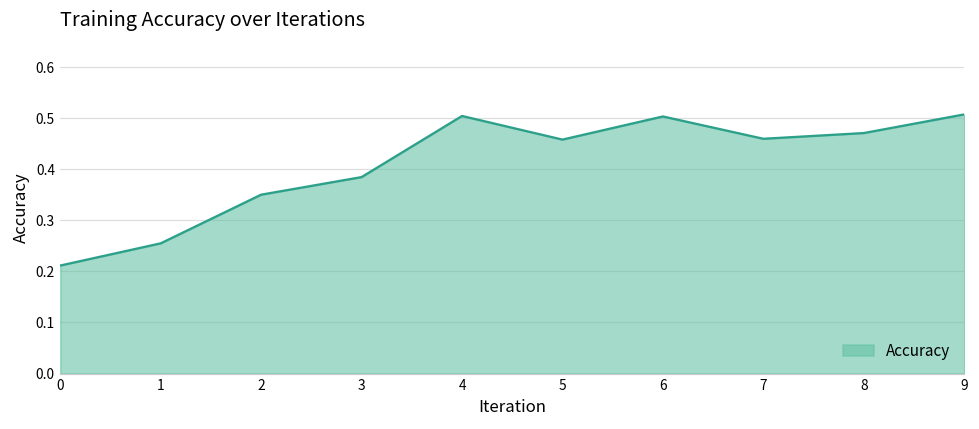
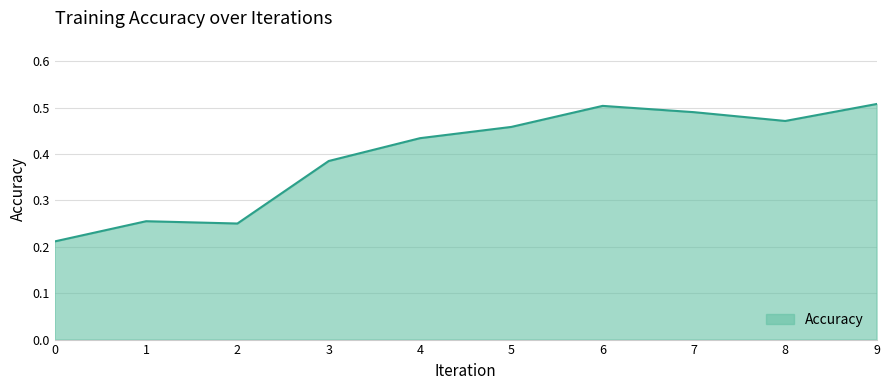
2: 0.35 -> 0.25
4: 0.50 -> 0.43
7: 0.46 -> 0.49
